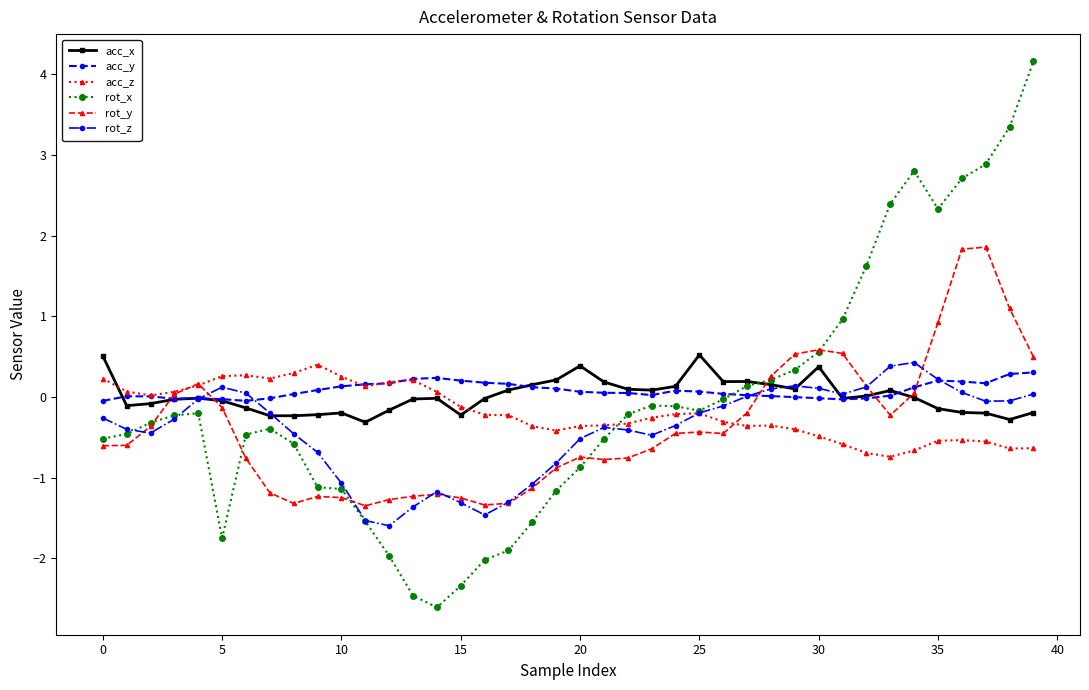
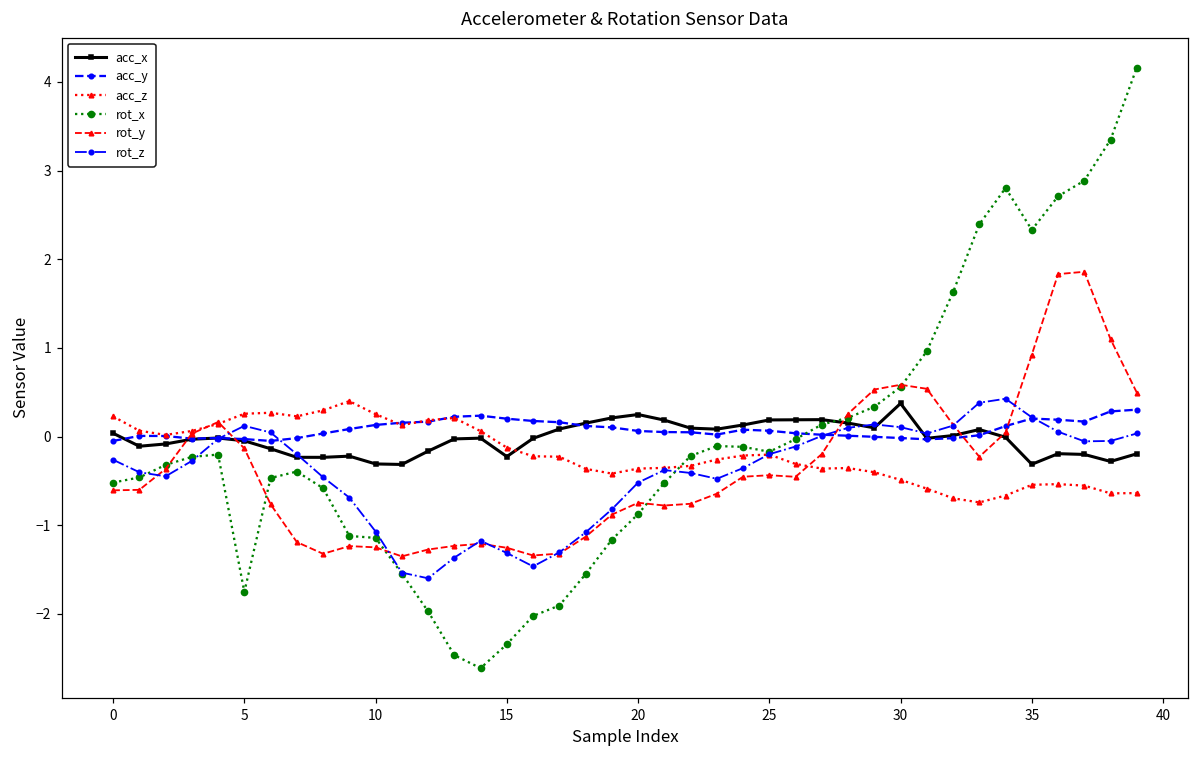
acc_x, 0: 0.5 -> 0.0
acc_x, 10: -0.2 -> -0.3
acc_x, 20: 0.4 -> 0.2
acc_x, 25: 0.5 -> 0.2
acc_x, 35: -0.1 -> -0.3
